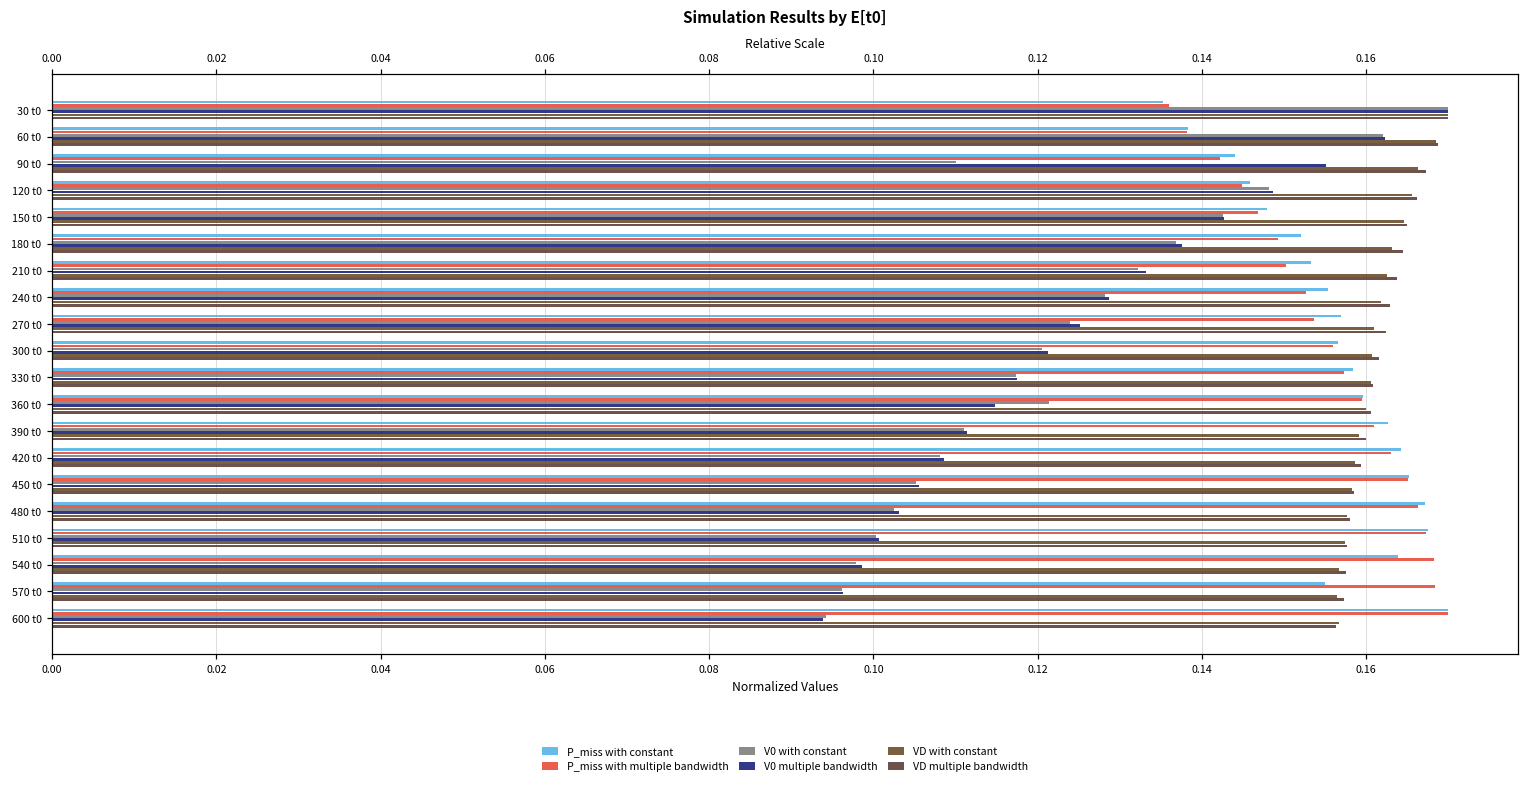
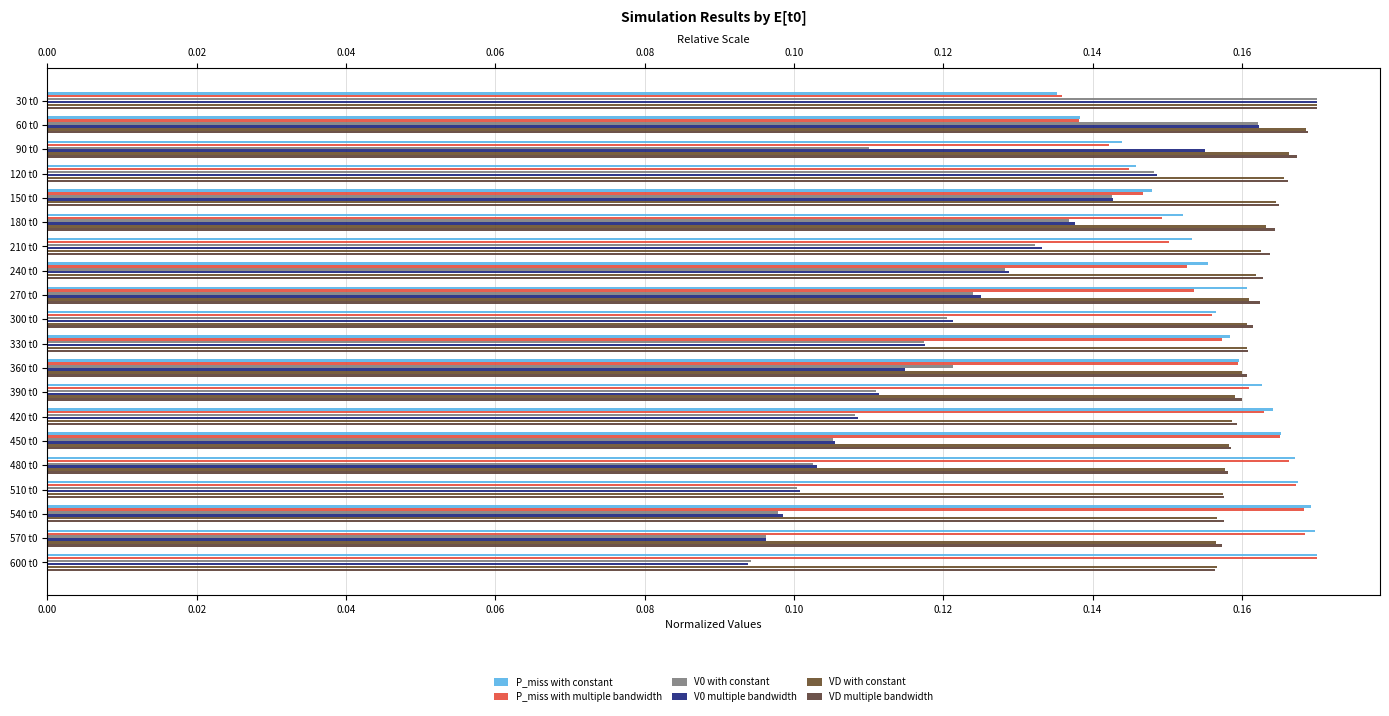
P_miss with constant, 270 t0: 0.157 -> 0.161
P_miss with constant, 540 t0: 0.164 -> 0.169
P_miss with constant, 570 t0: 0.155 -> 0.170
